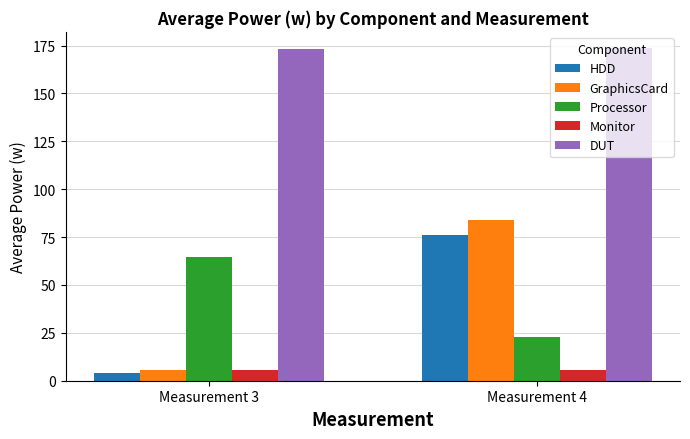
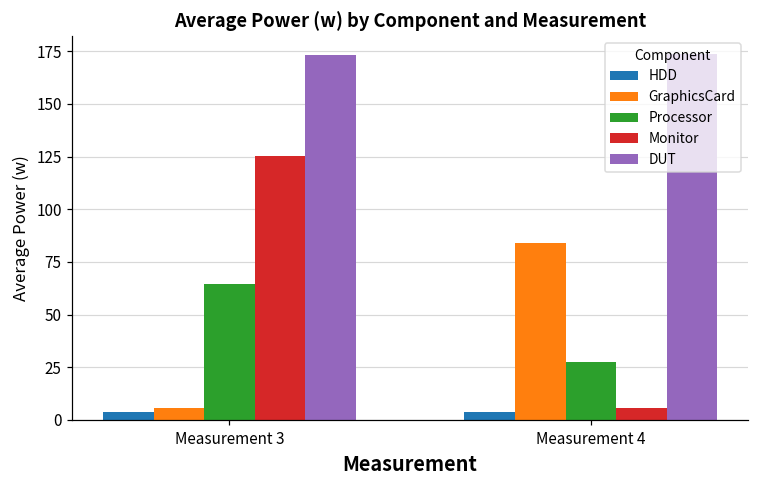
Monitor, Measurement 3: 6 -> 125
HDD, Measurement 4: 76 -> 4
Processor, Measurement 4: 23 -> 28
